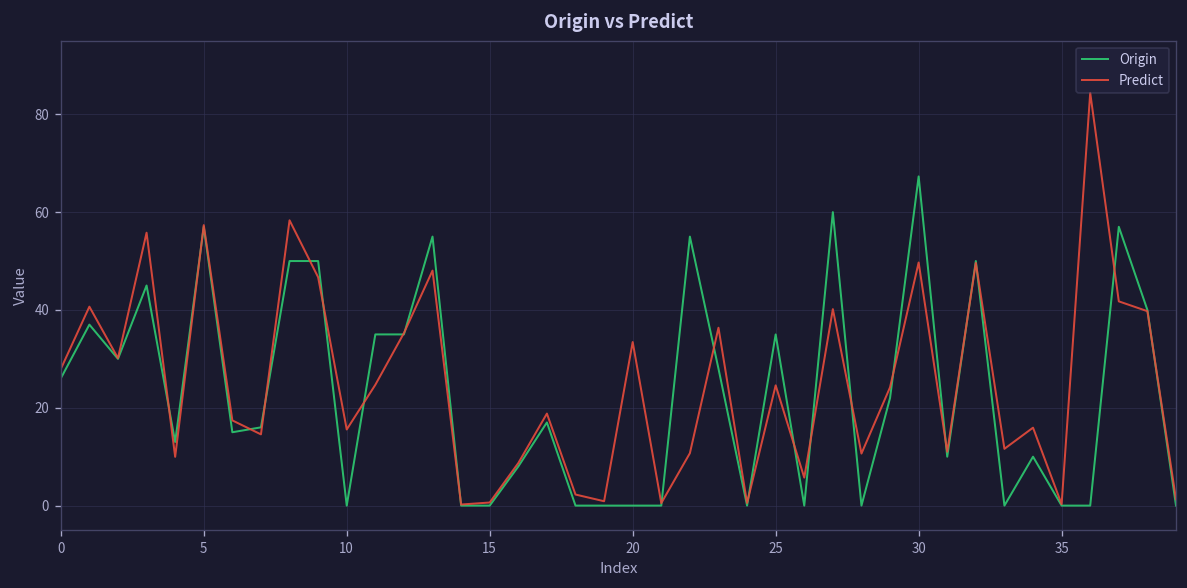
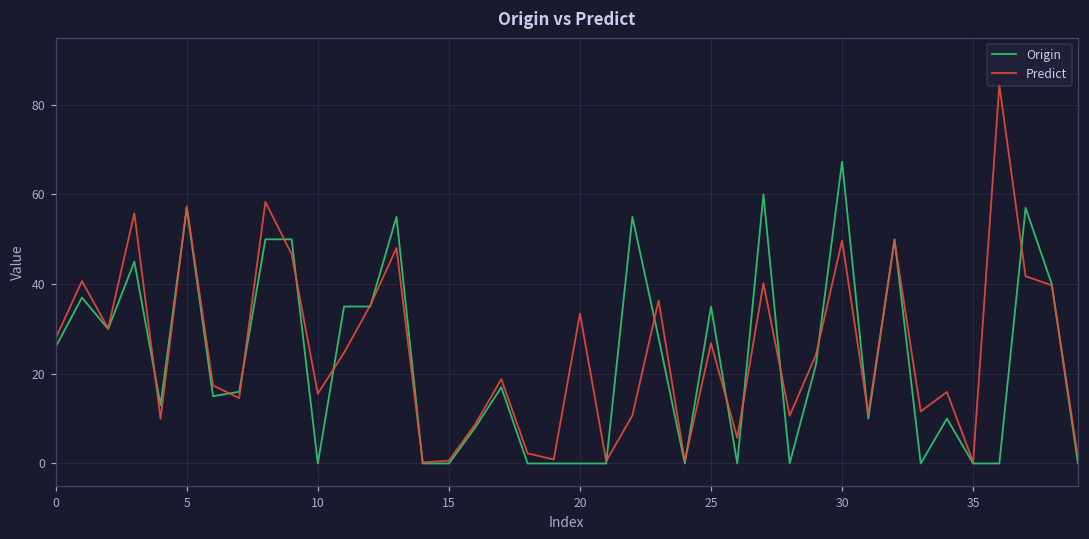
Predict, 25: 25 -> 27
